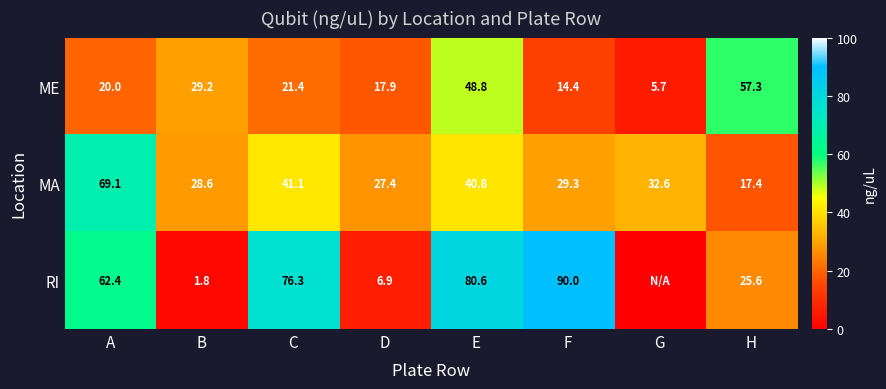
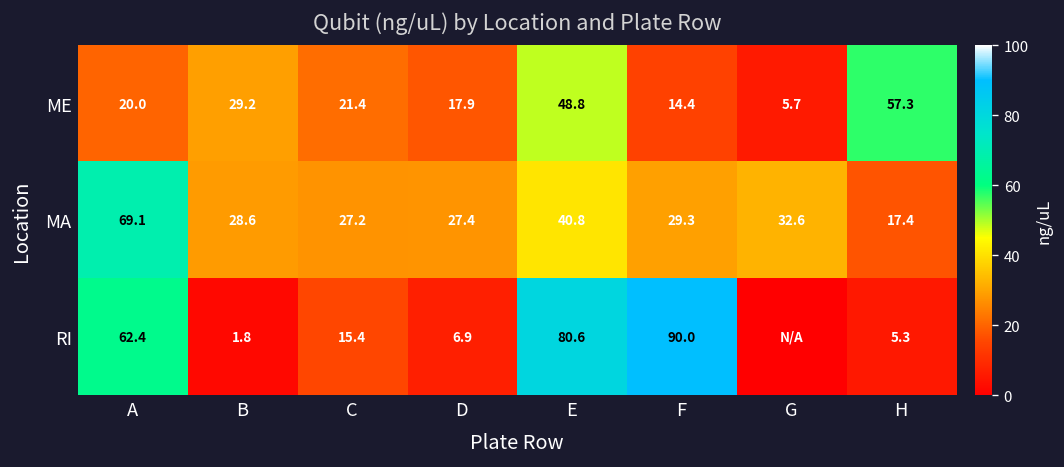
MA, C: 41.1 -> 27.2
RI, C: 76.3 -> 15.4
RI, H: 25.6 -> 5.3
